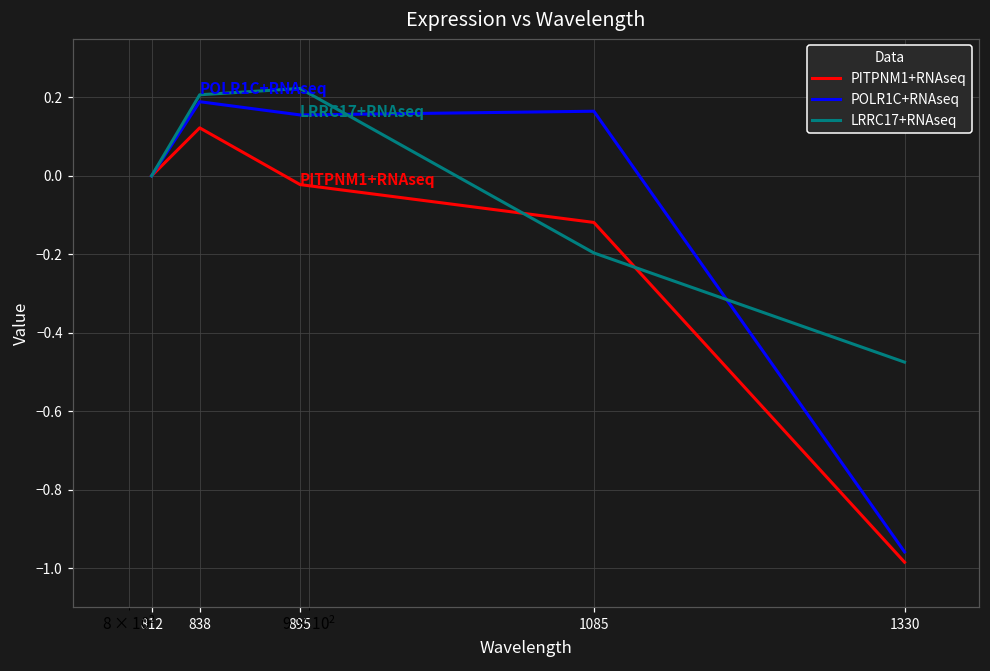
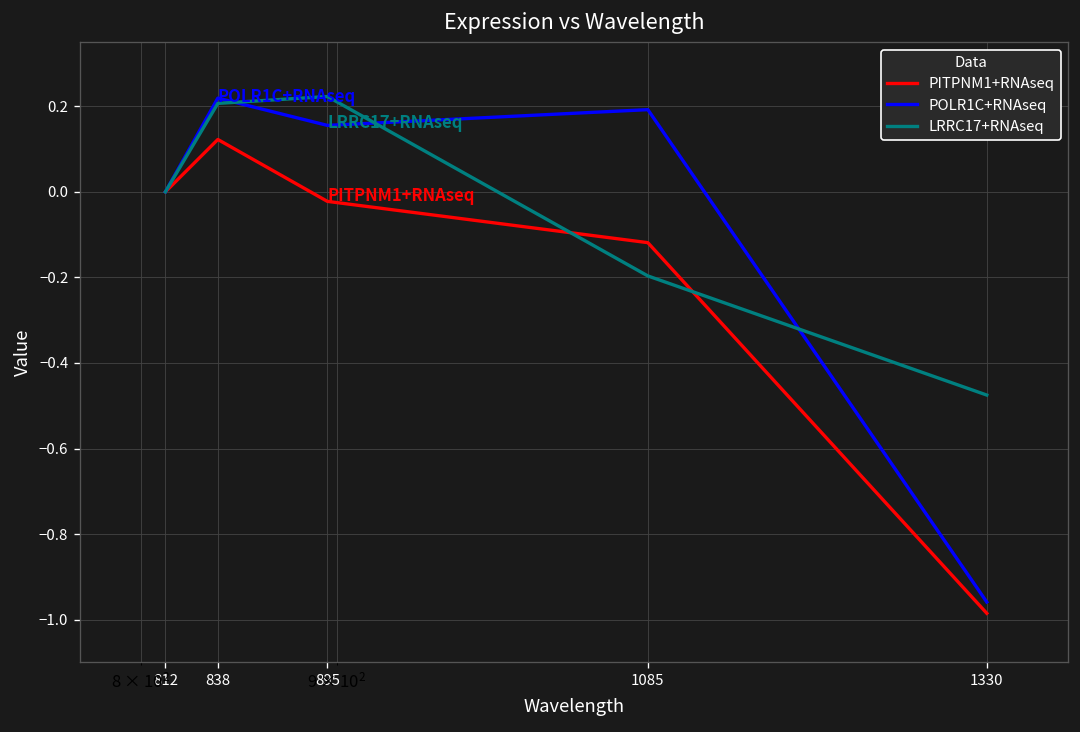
POLR1C+RNAseq, 838: 0.19 -> 0.22
POLR1C+RNAseq, 1085: 0.16 -> 0.19
